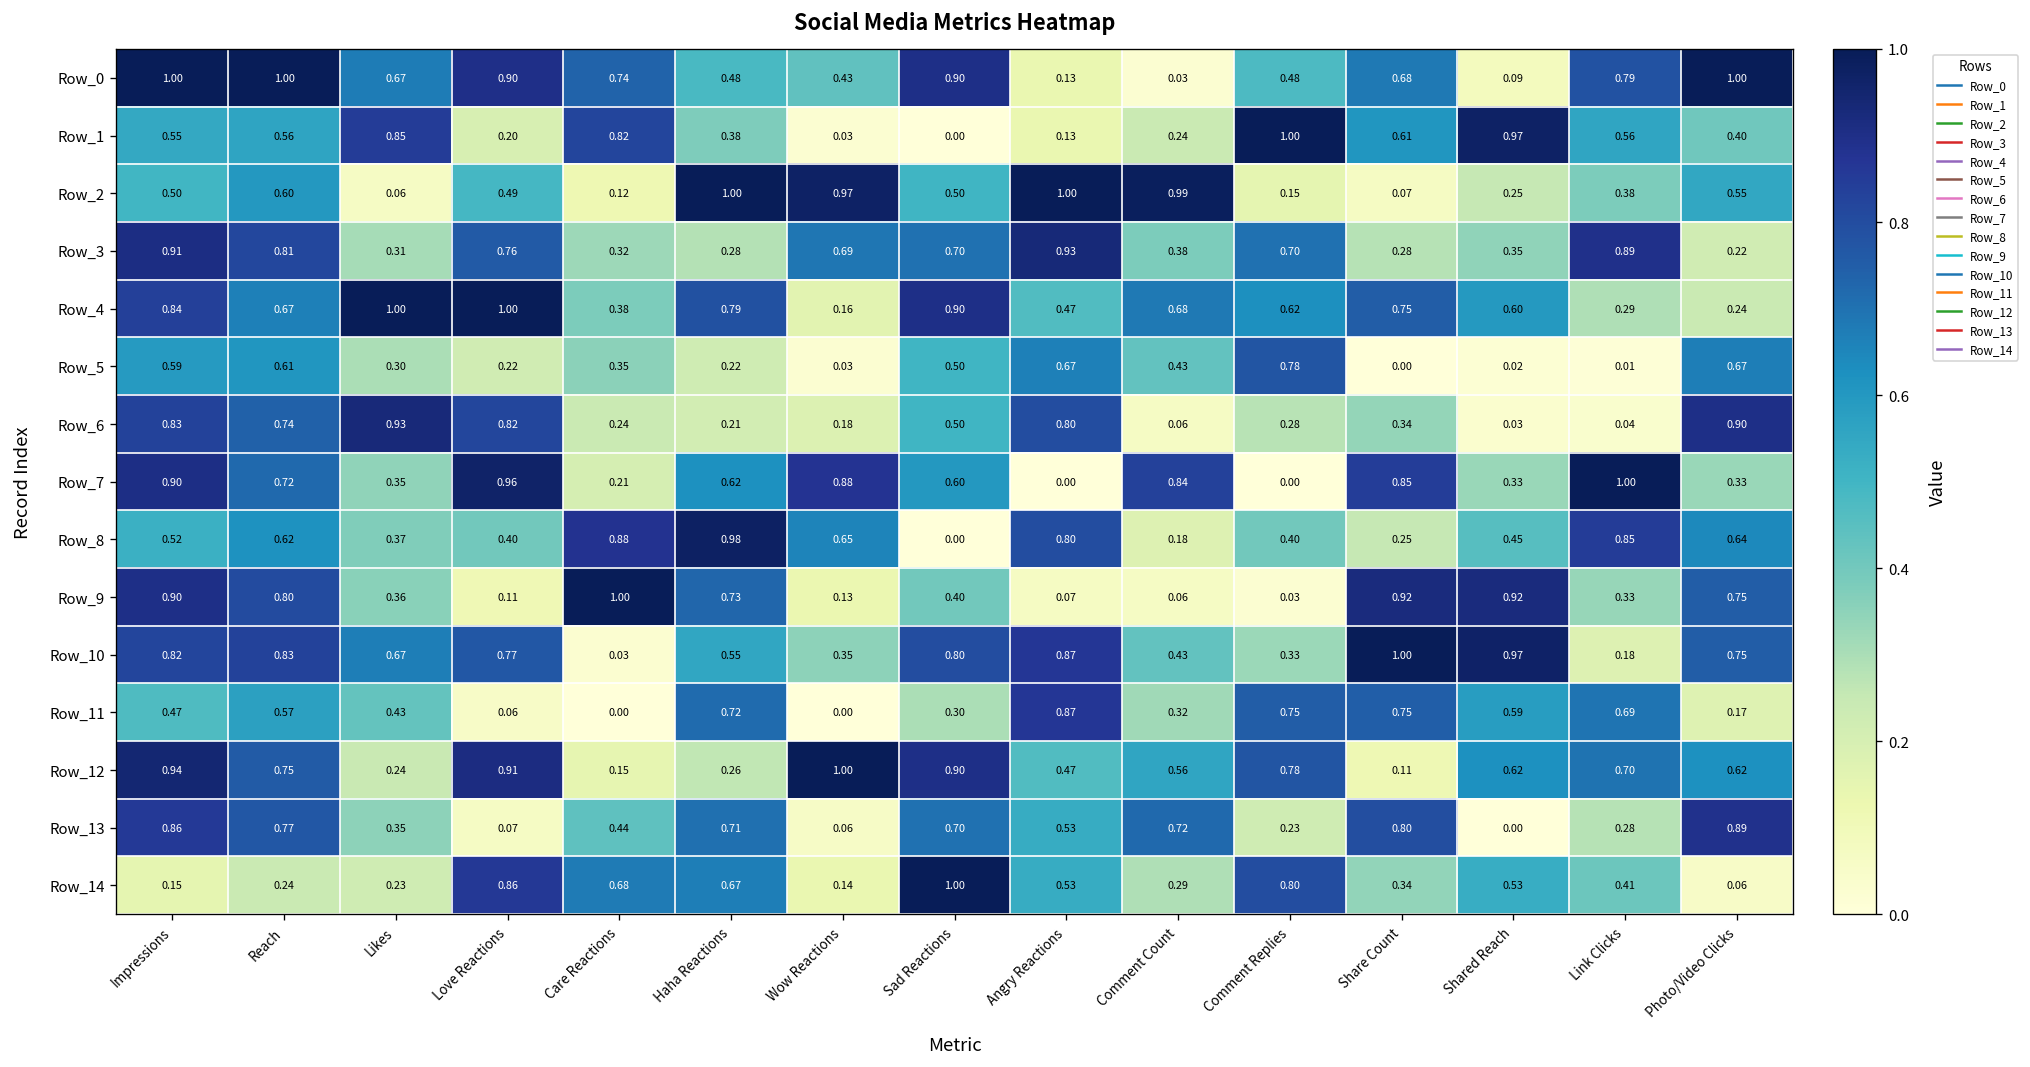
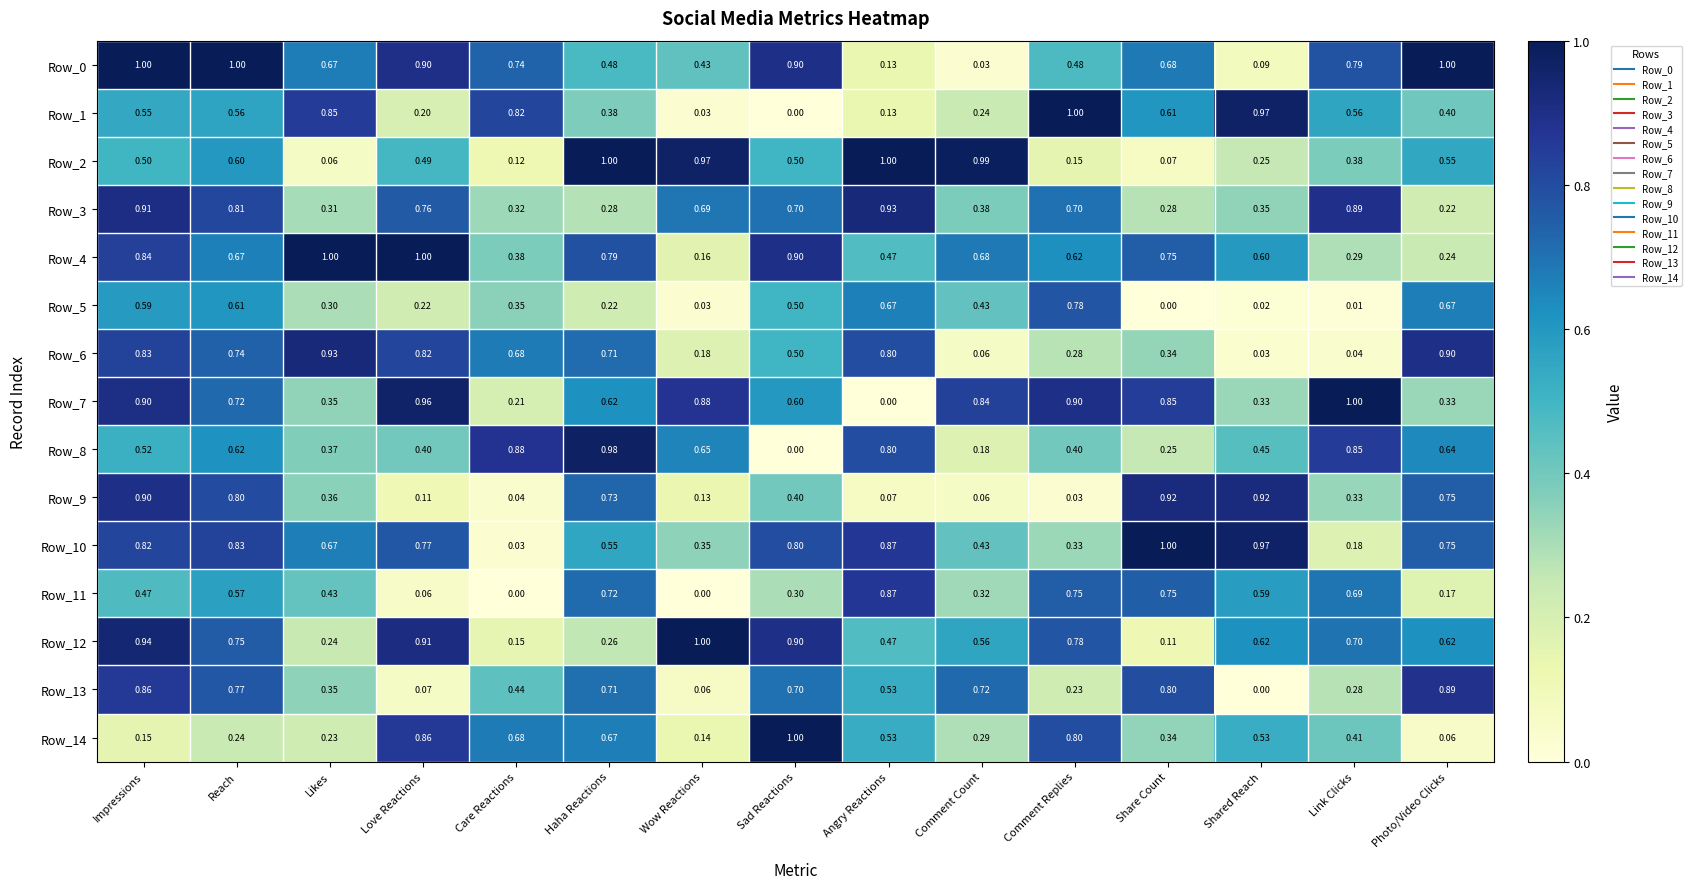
Row_6, Care Reactions: 0.24 -> 0.68
Row_6, Haha Reactions: 0.21 -> 0.71
Row_7, Comment Replies: 0.00 -> 0.90
Row_9, Care Reactions: 1.00 -> 0.04
